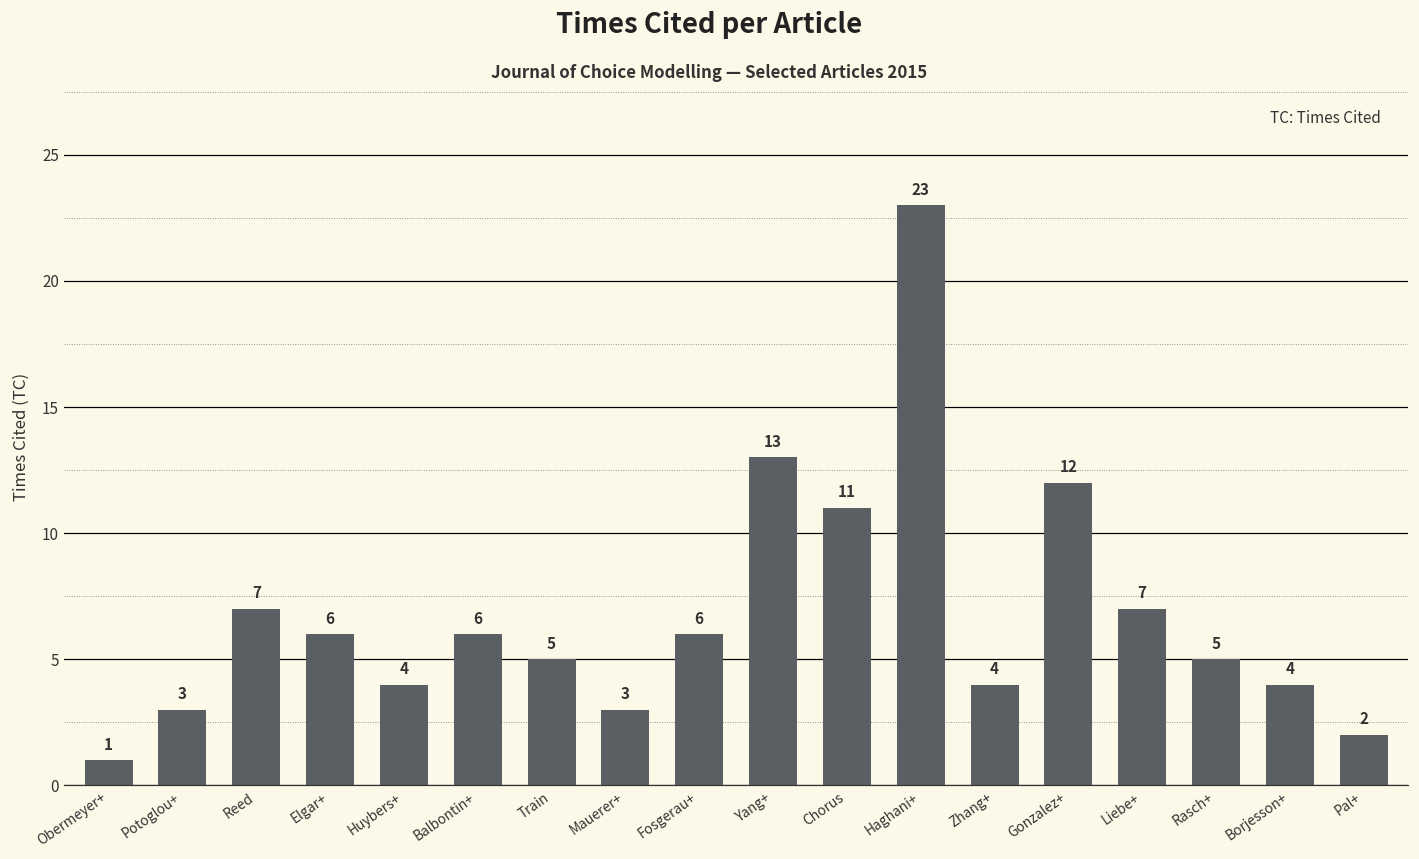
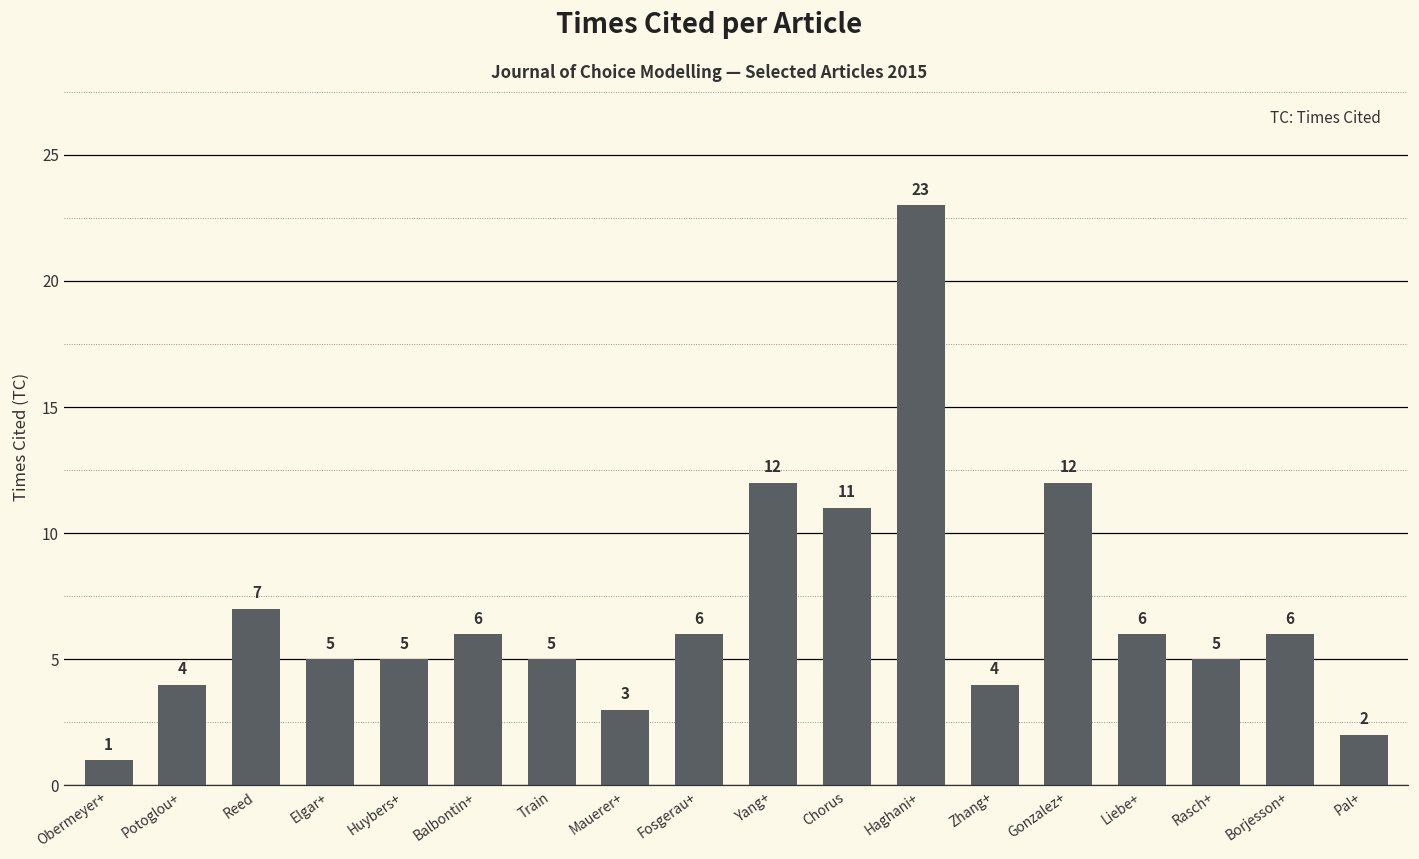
Potoglou+: 3 -> 4
Elgar+: 6 -> 5
Huybers+: 4 -> 5
Yang+: 13 -> 12
Liebe+: 7 -> 6
Borjesson+: 4 -> 6
